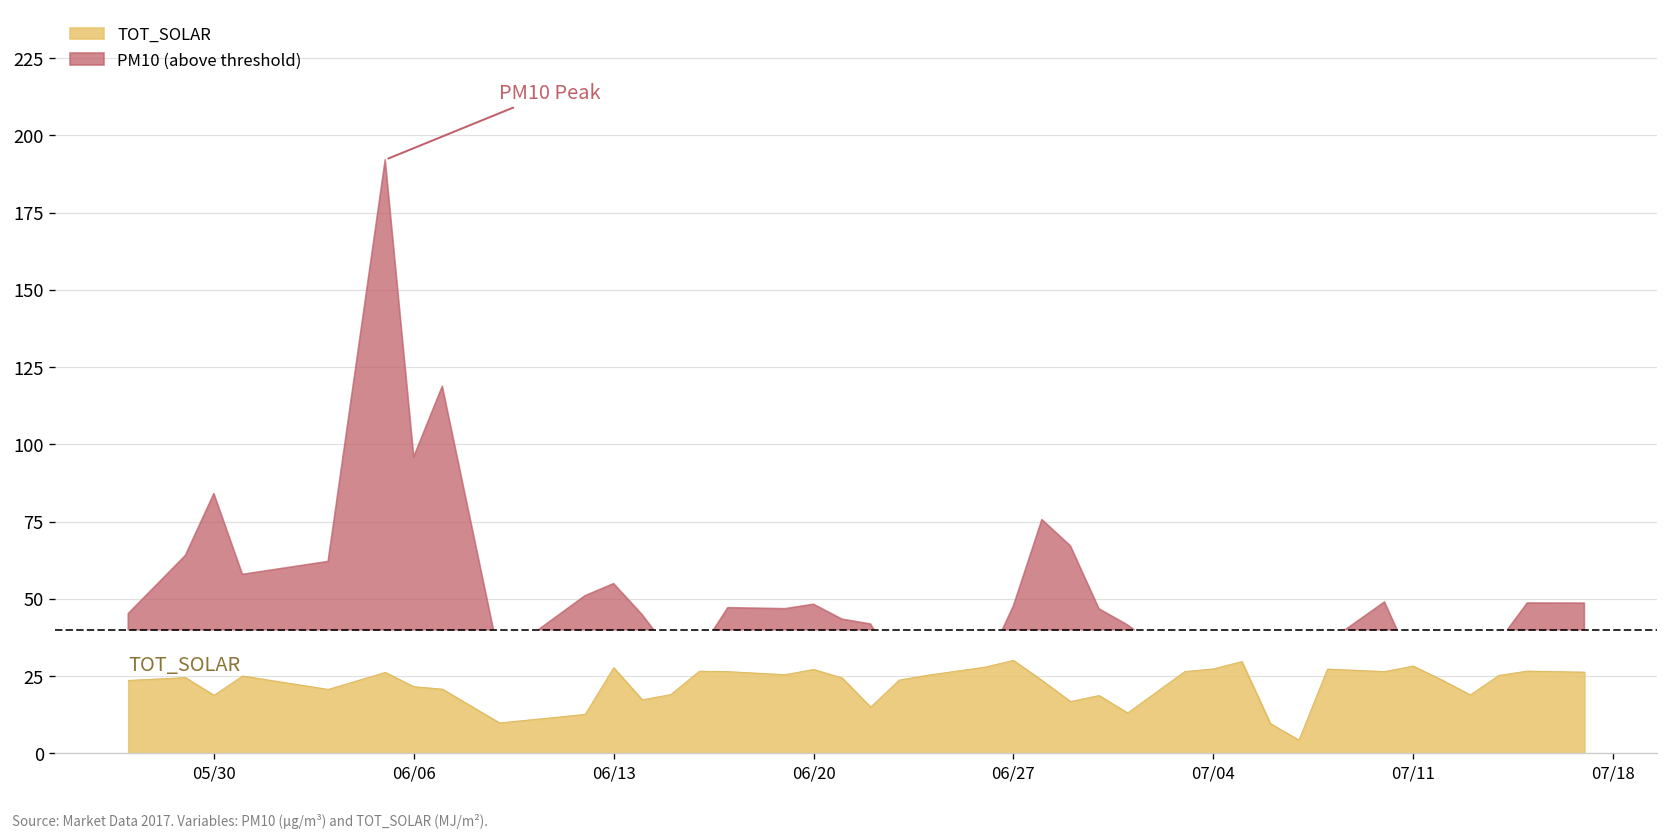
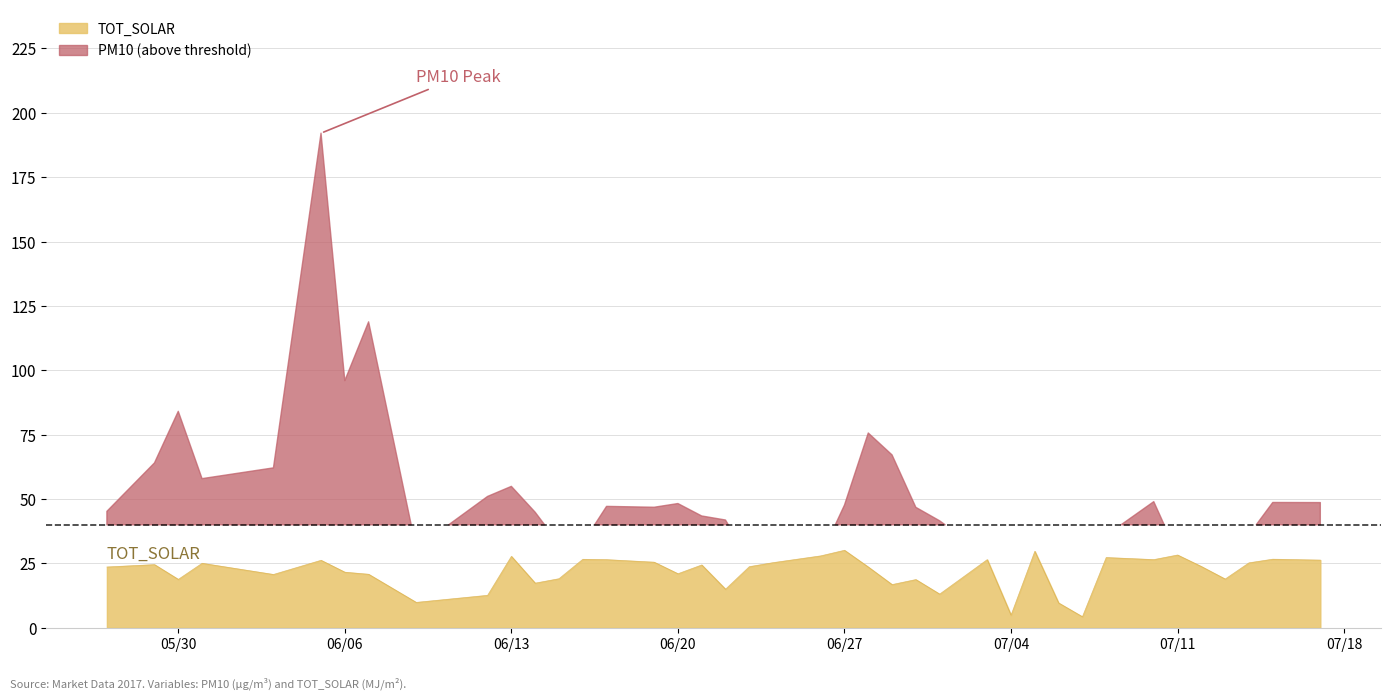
TOT_SOLAR, 06/20: 27 -> 21
TOT_SOLAR, 07/04: 27 -> 5
